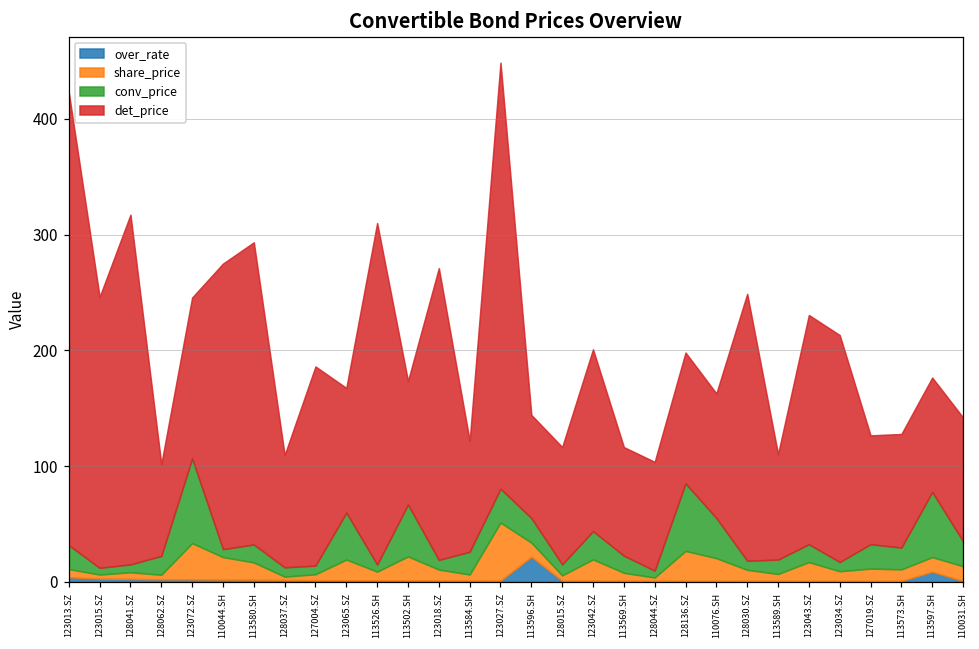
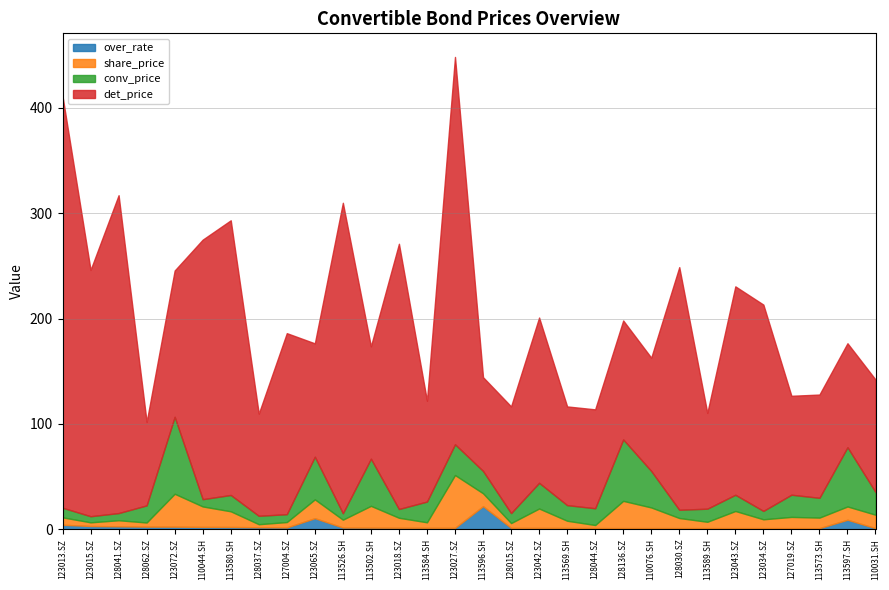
conv_price, 123013.SZ: 21 -> 9
over_rate, 123065.SZ: 1 -> 10
conv_price, 128044.SZ: 6 -> 16
